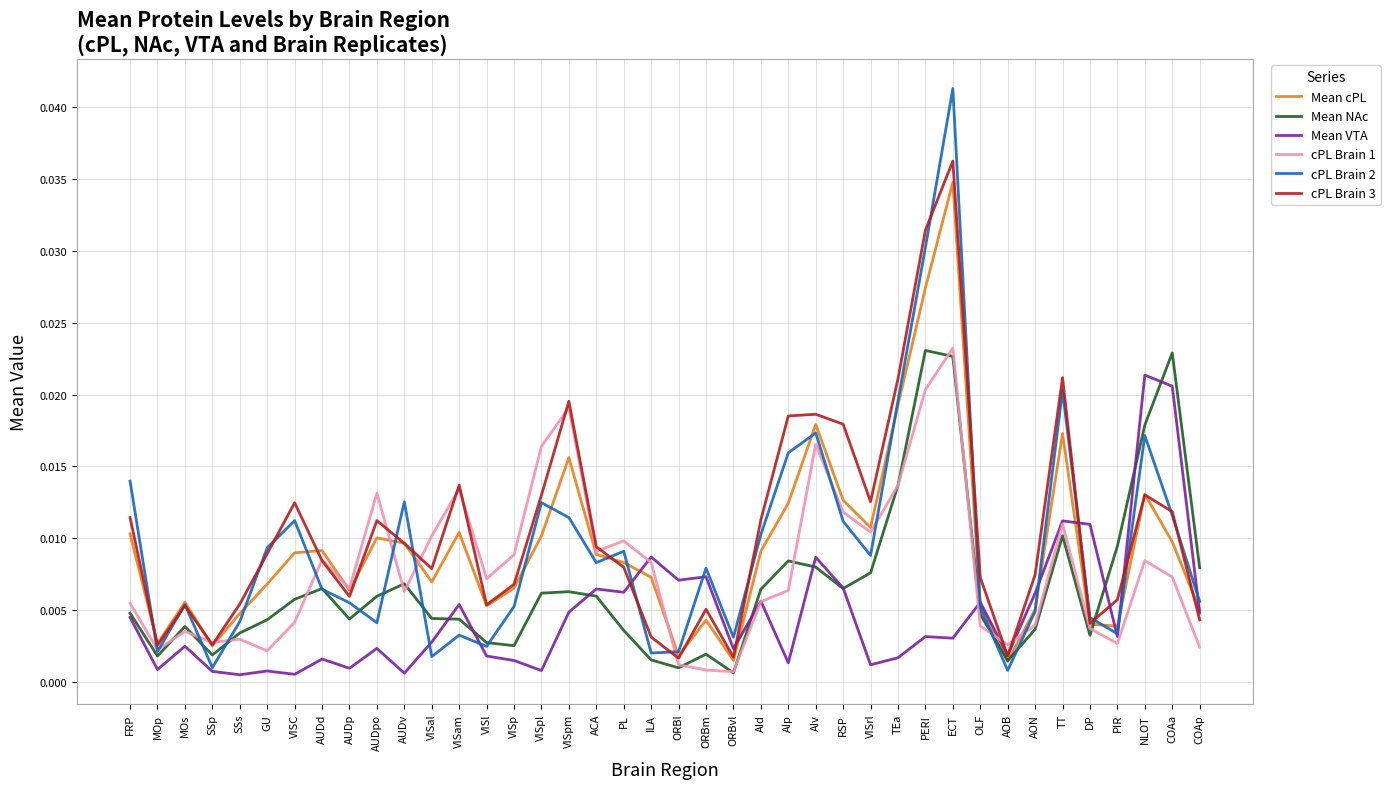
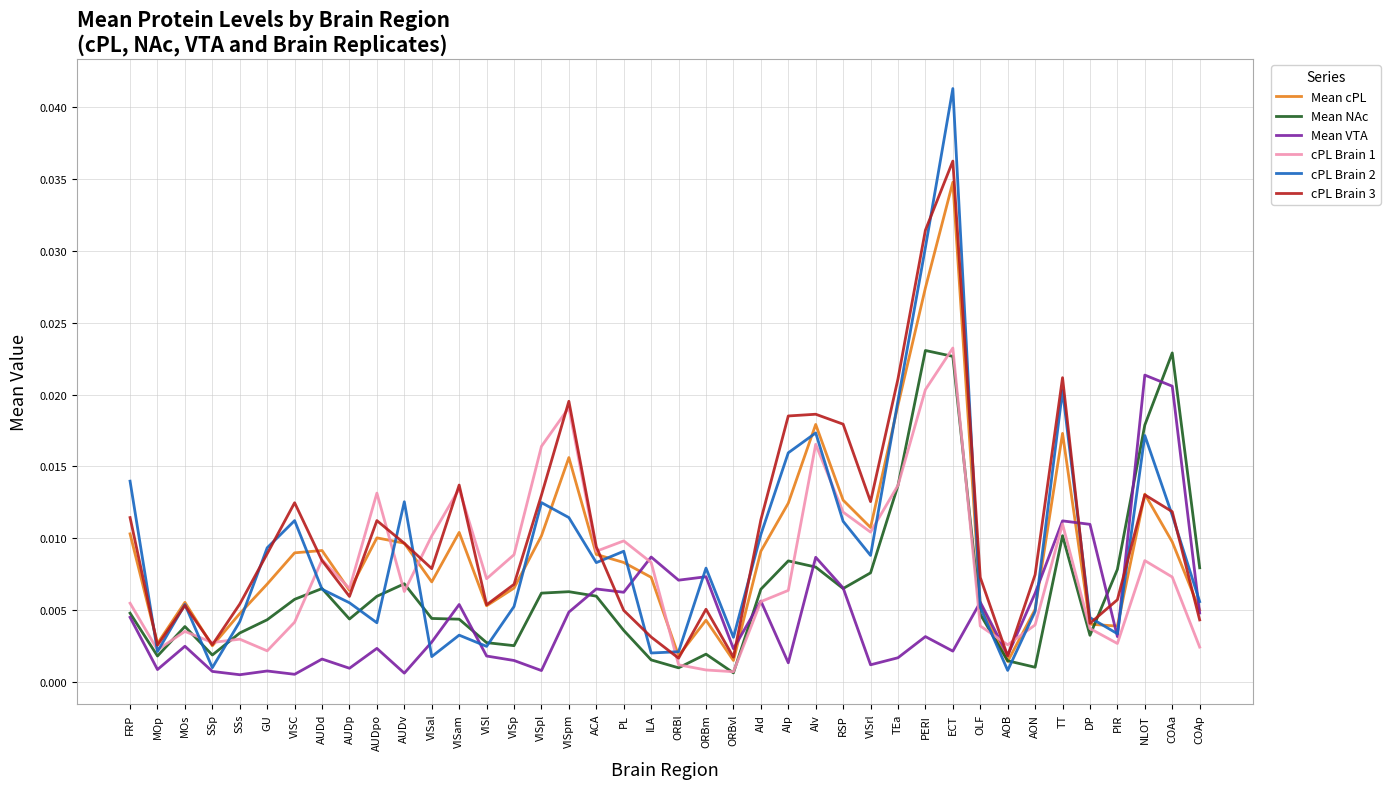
cPL Brain 3, PL: 0.008 -> 0.005
Mean VTA, ECT: 0.0031 -> 0.0022
Mean NAc, AON: 0.0037 -> 0.0011
Mean NAc, PIR: 0.0095 -> 0.0079
